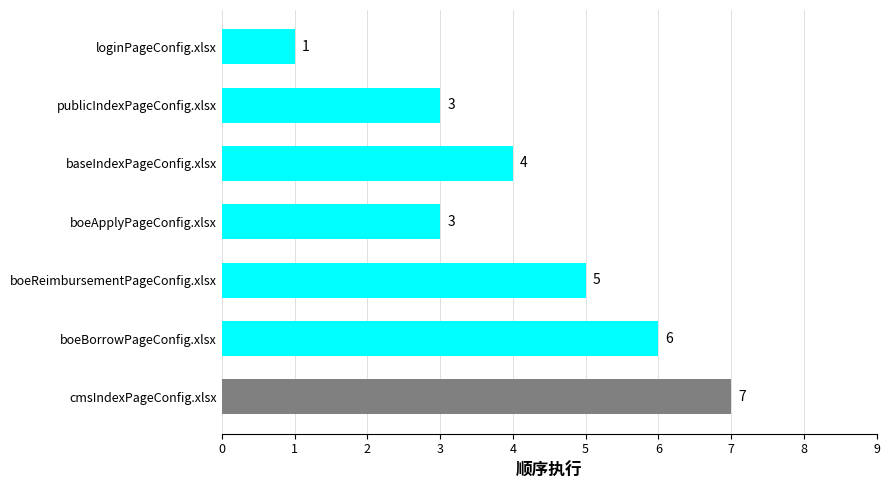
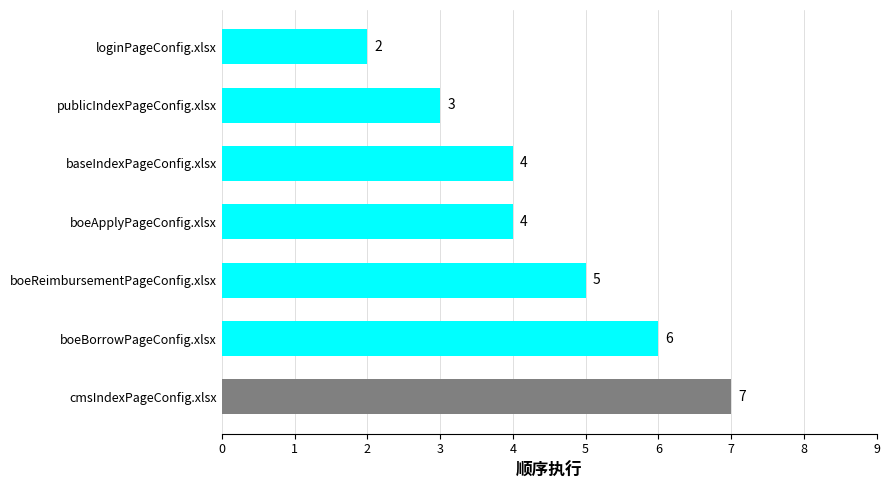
loginPageConfig.xlsx: 1 -> 2
boeApplyPageConfig.xlsx: 3 -> 4
